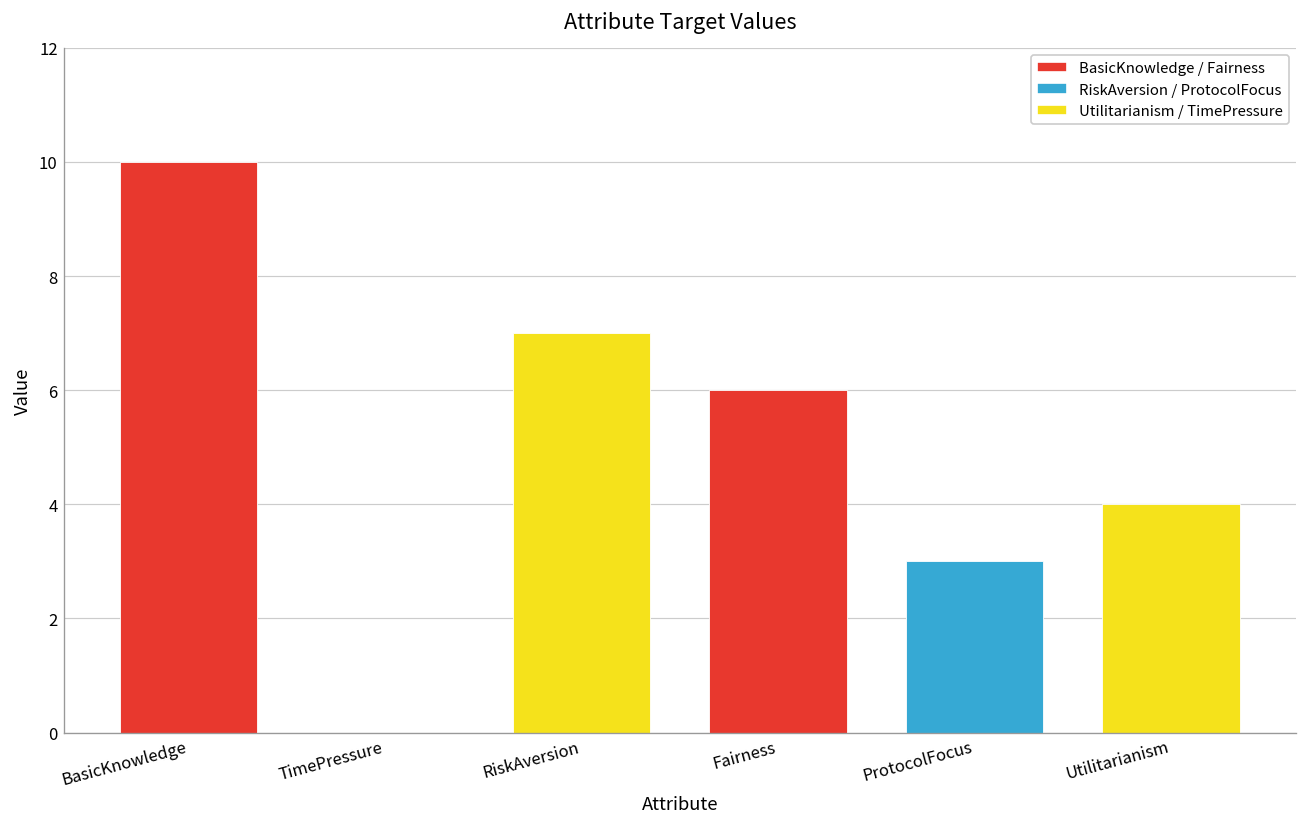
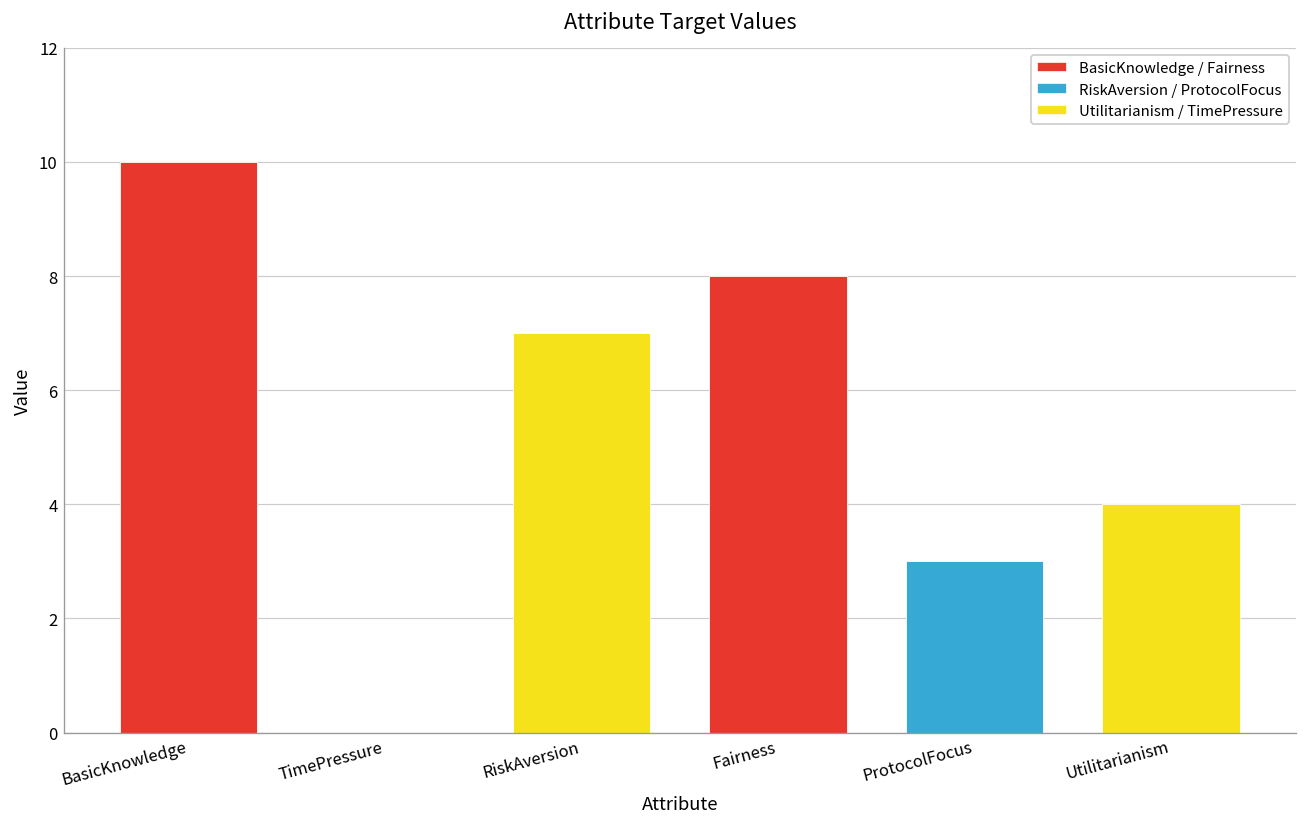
Fairness: 6 -> 8
